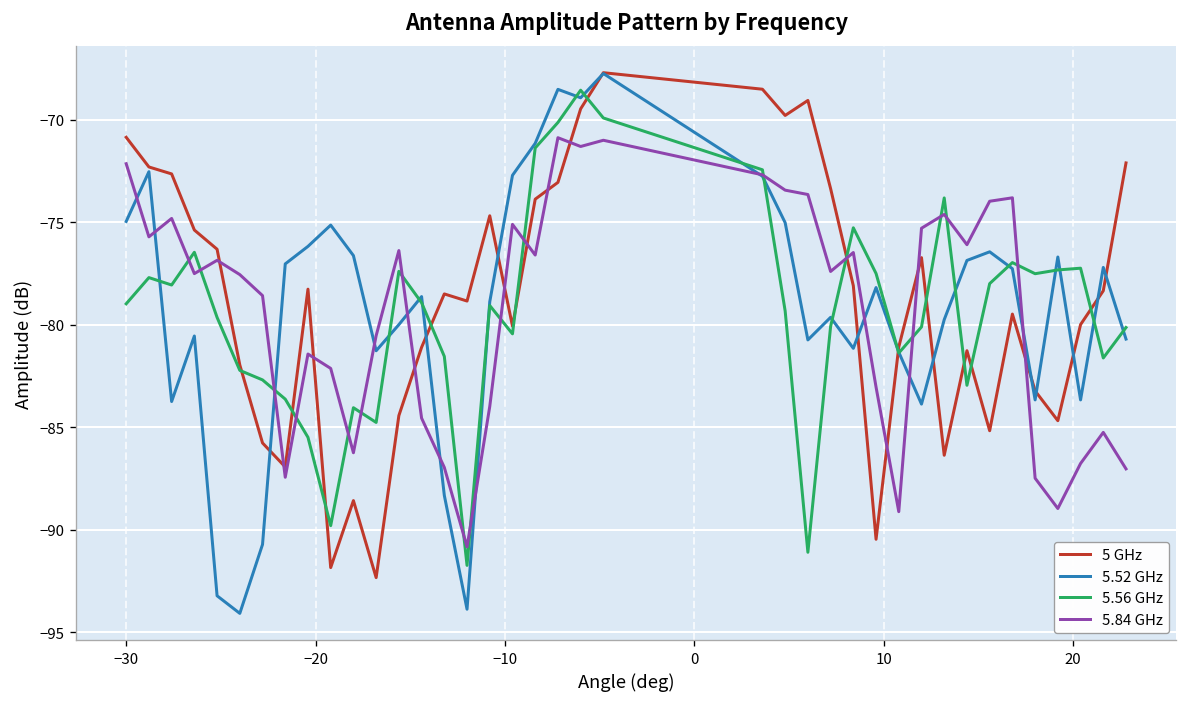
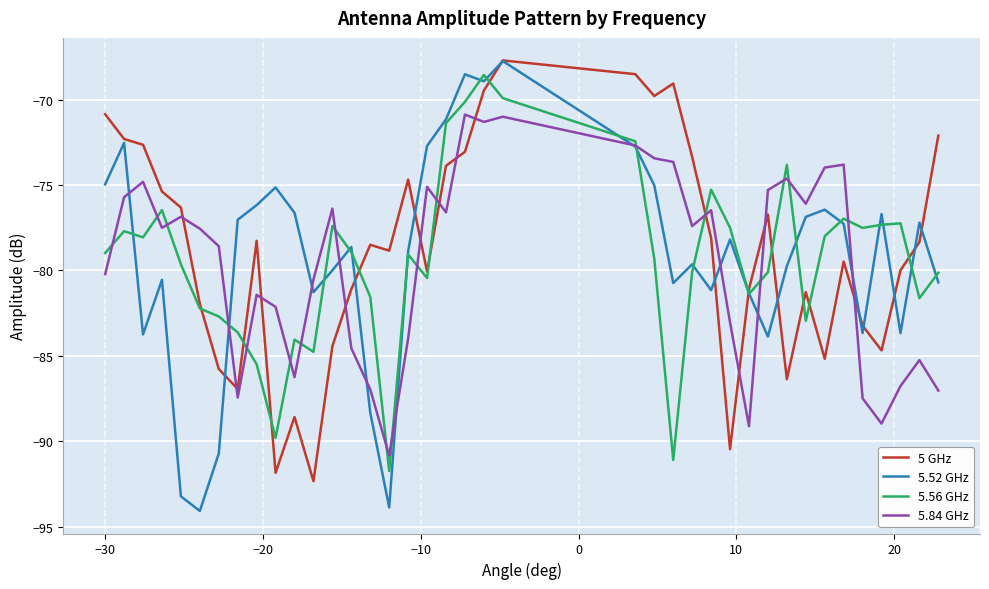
5.84 GHz, −30: -72.2 -> -80.2
